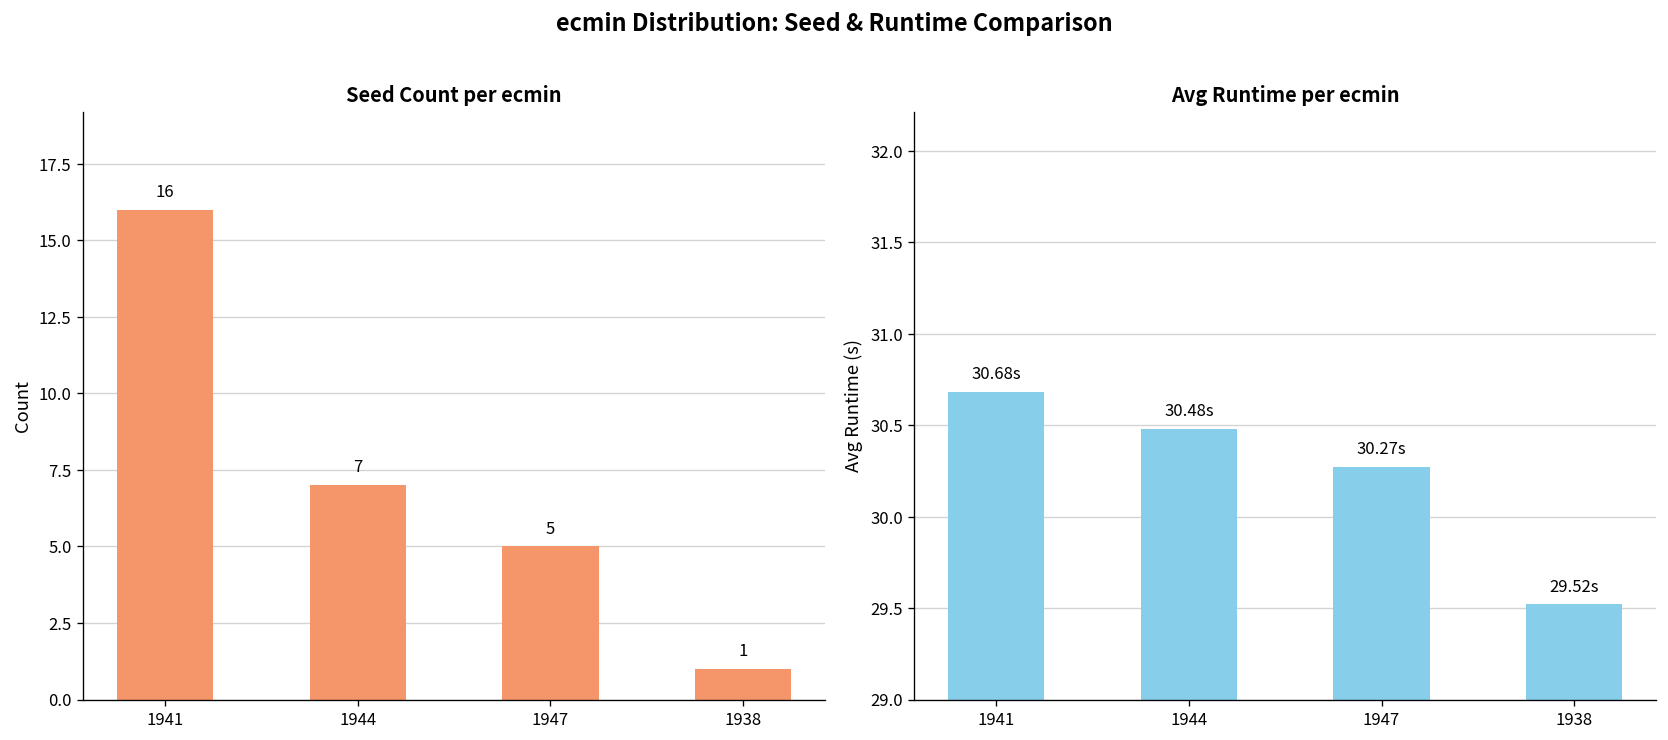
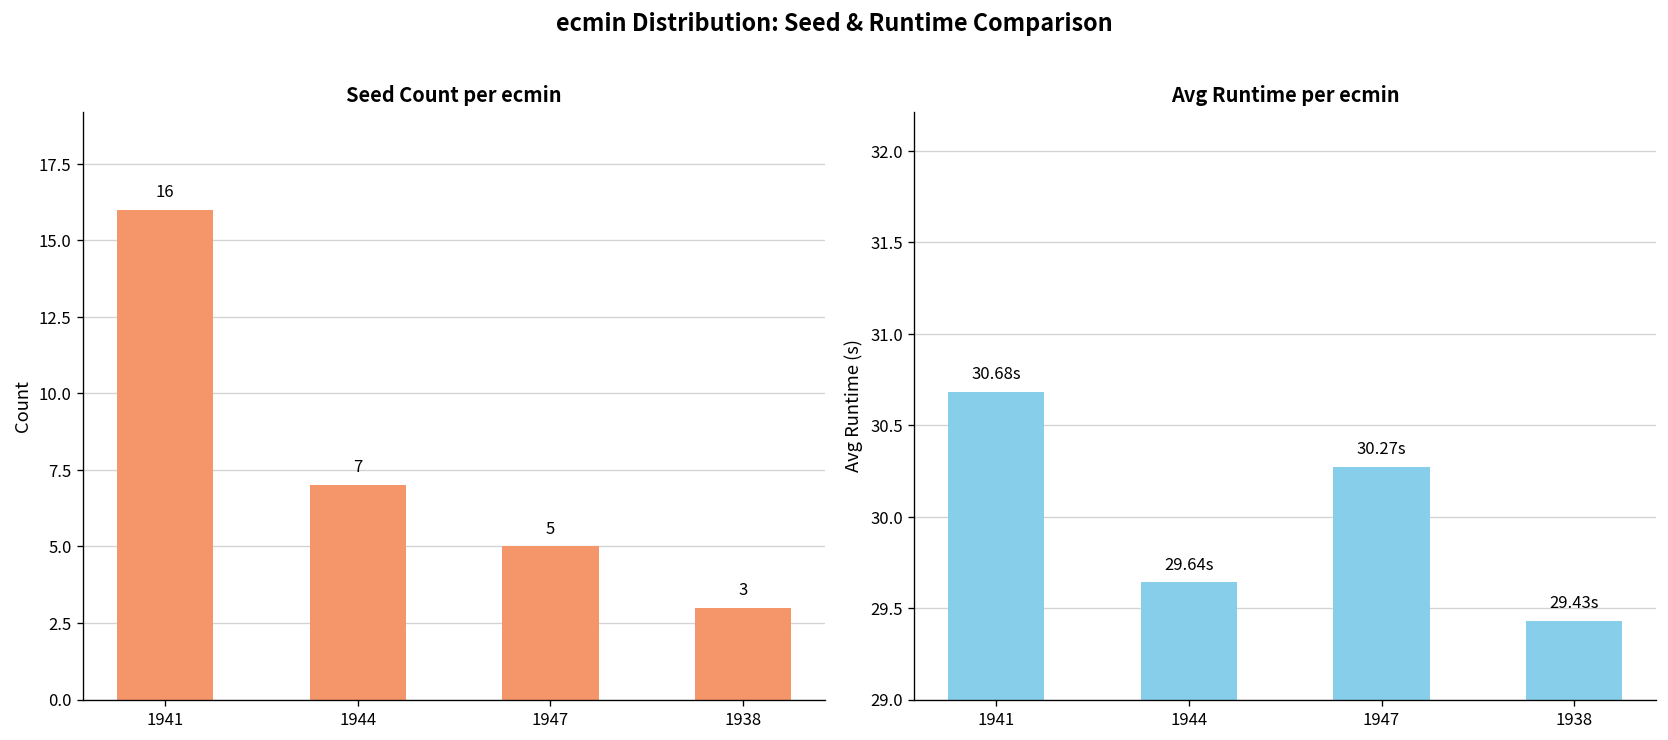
Seed Count per ecmin, 1938: 1 -> 3
Avg Runtime per ecmin, 1944: 30.48s -> 29.64s
Avg Runtime per ecmin, 1938: 29.52s -> 29.43s
